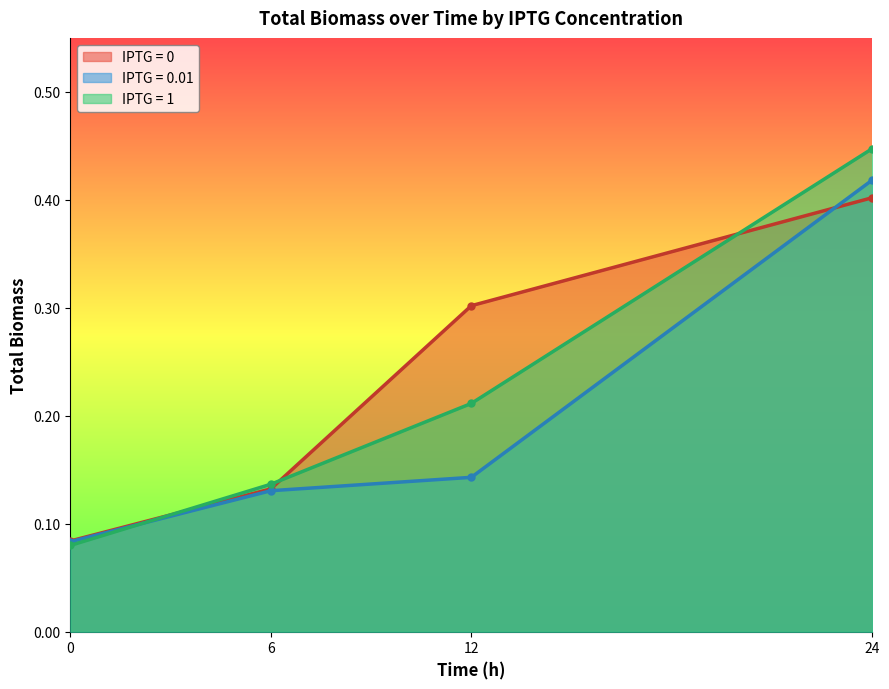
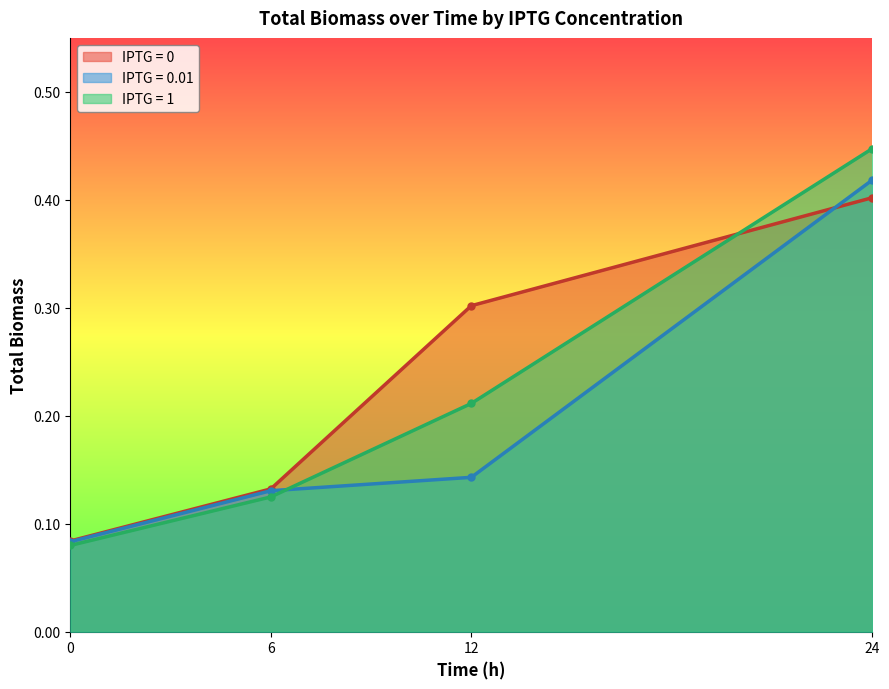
IPTG = 1, 6: 0.137 -> 0.125
